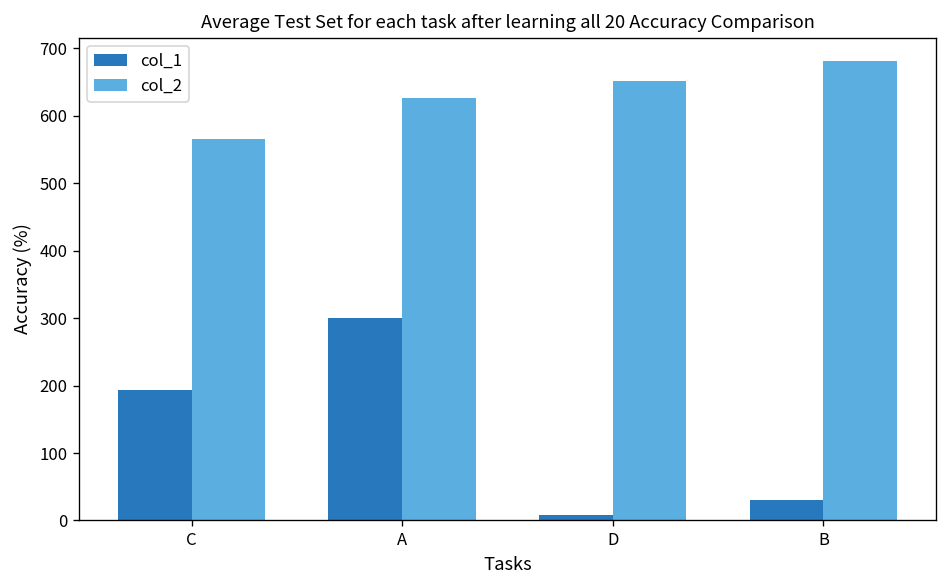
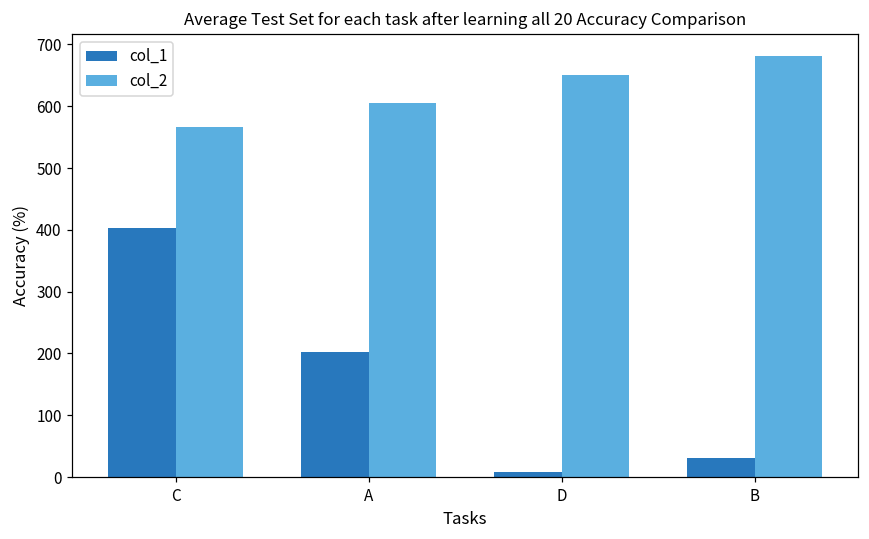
col_1, C: 190 -> 400
col_1, A: 300 -> 200
col_2, A: 630 -> 610
